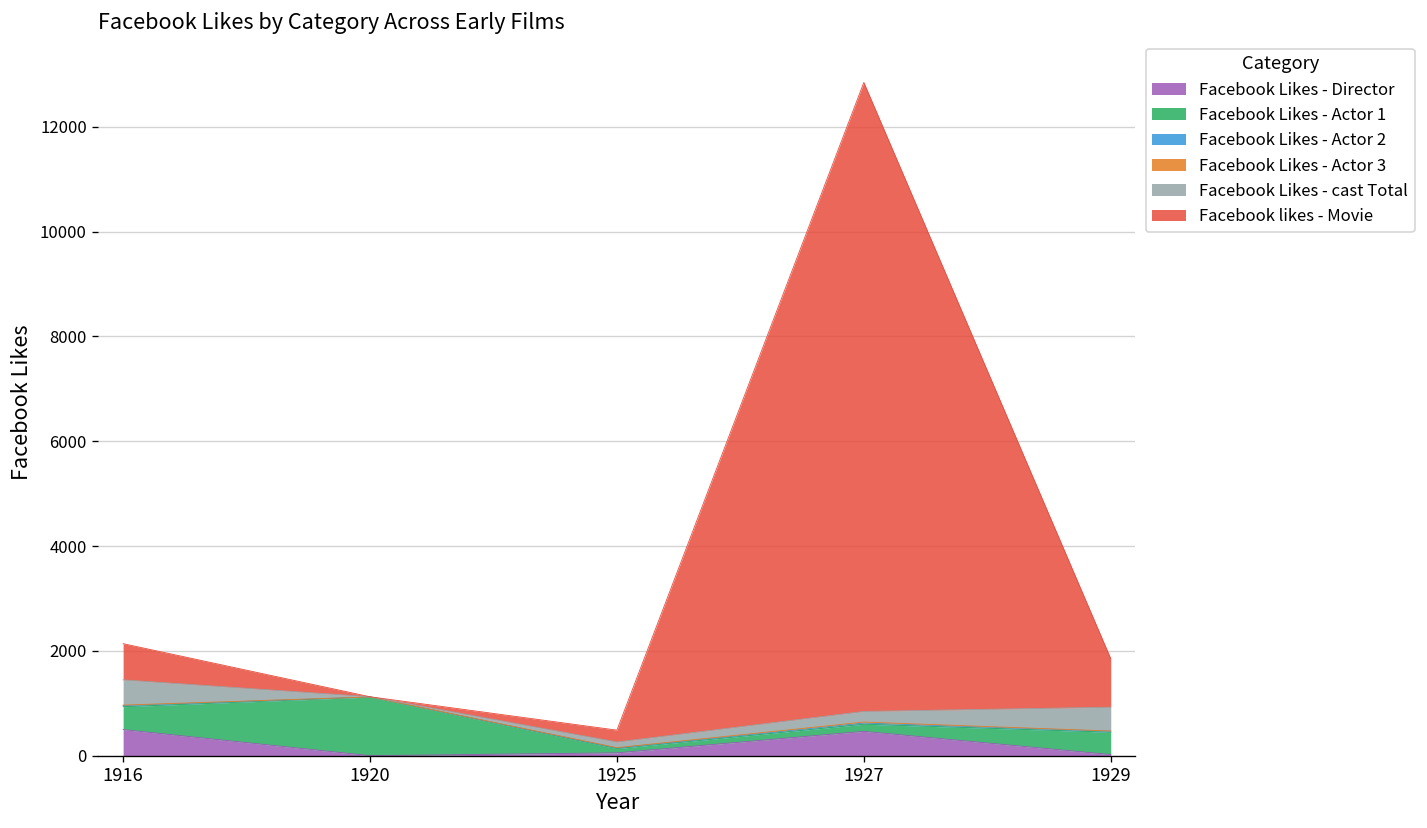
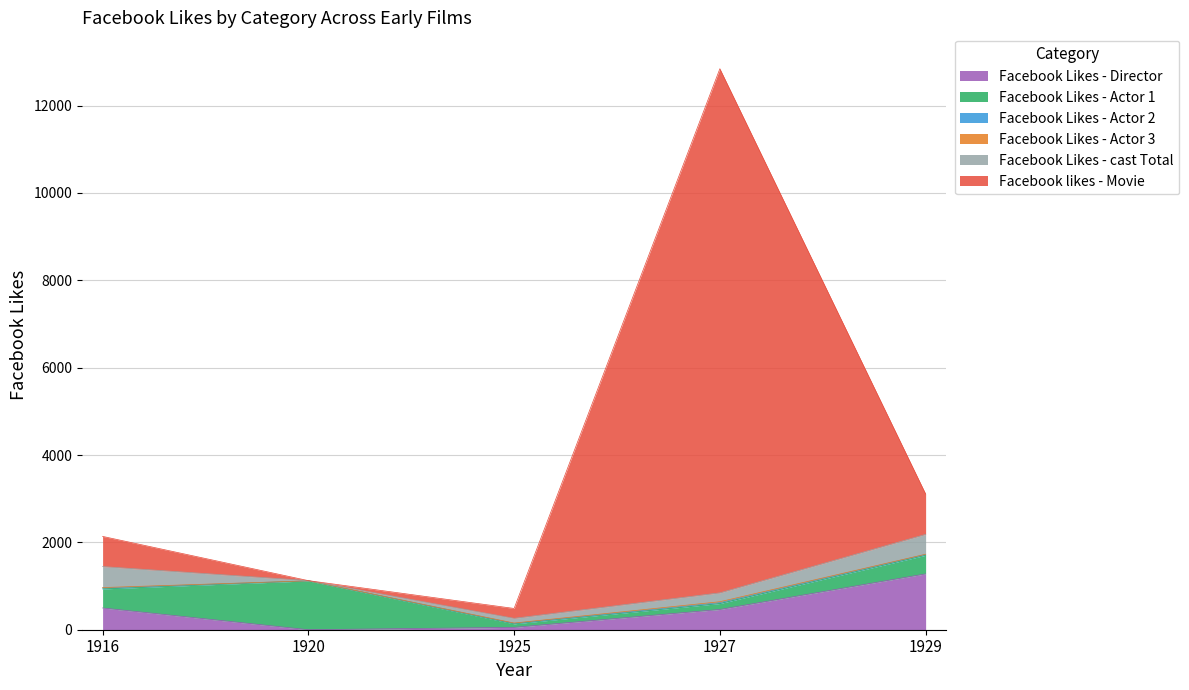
Facebook Likes - Director, 1929: 0 -> 1300
